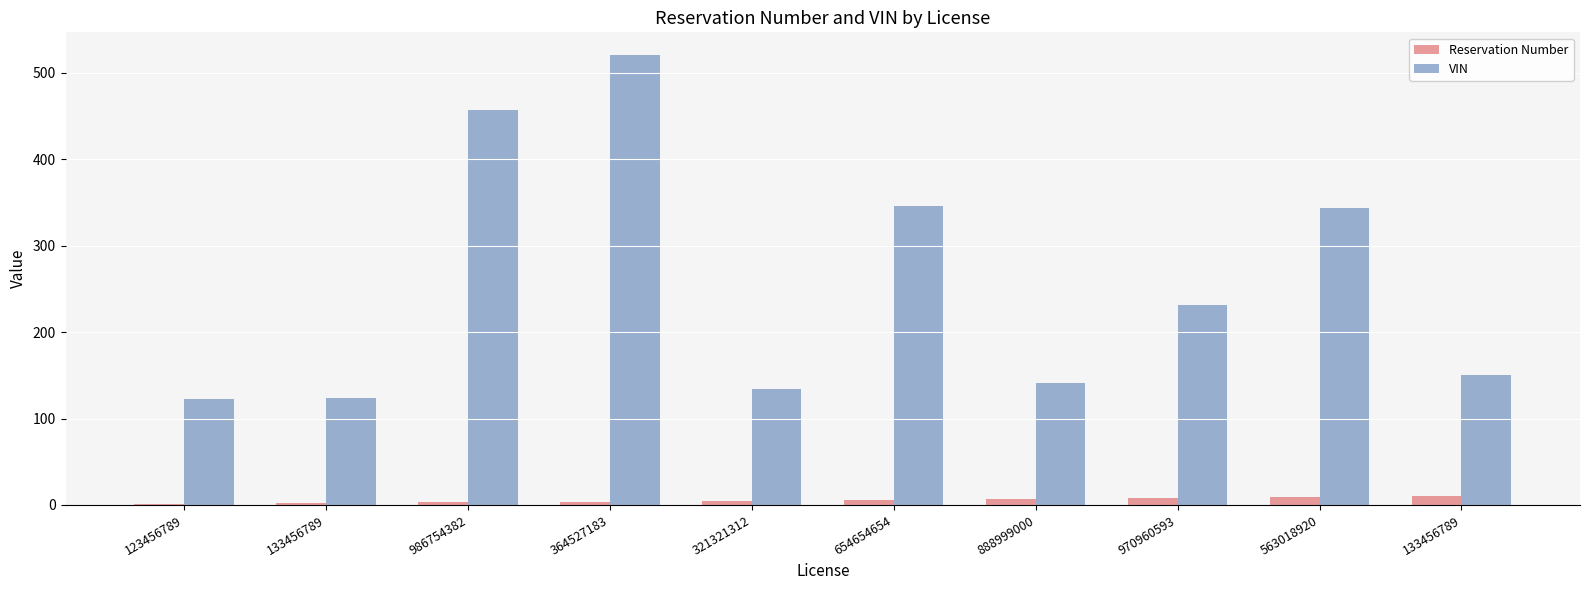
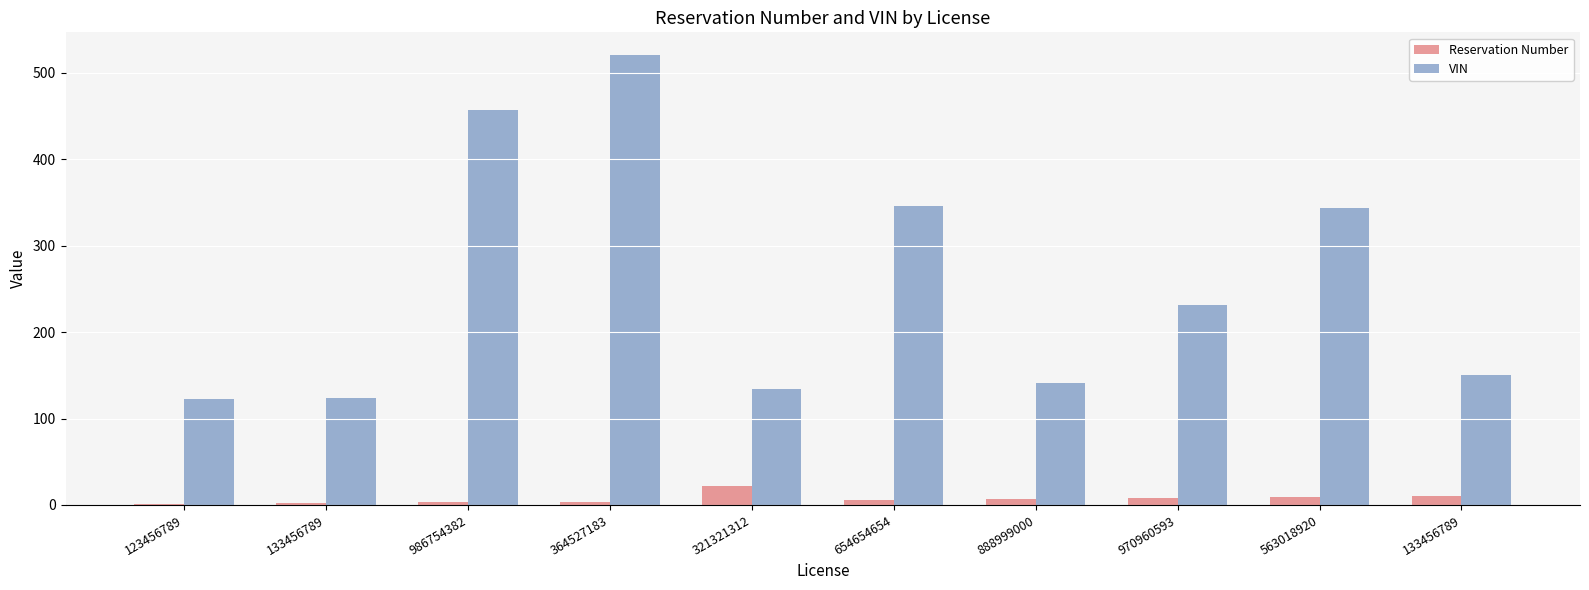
Reservation Number, 321321312: 10 -> 20
